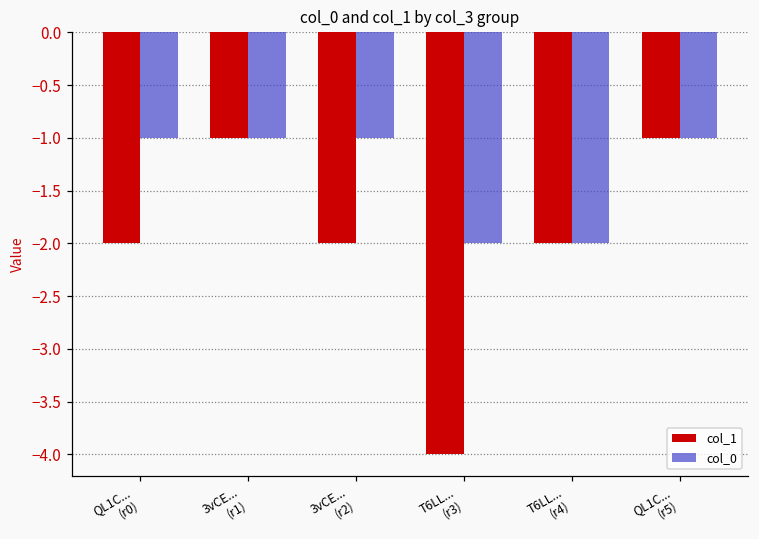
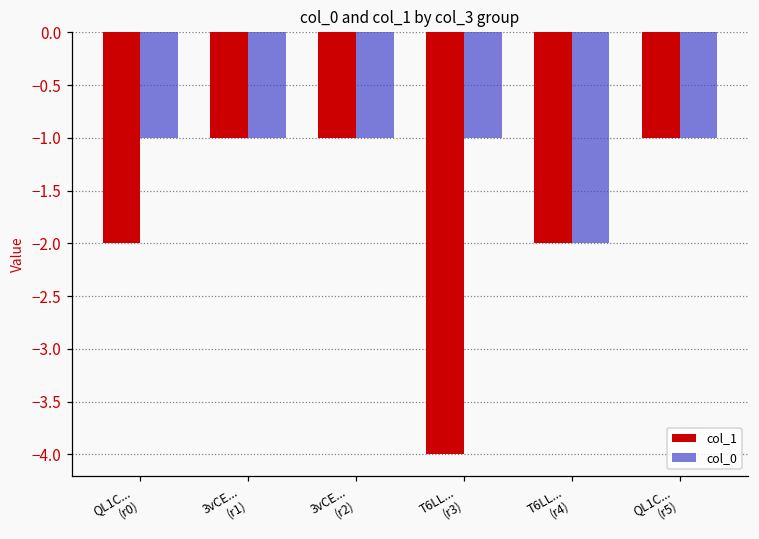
col_1, 3vCE... (r2): -2 -> -1
col_0, T6LL... (r3): -2 -> -1
